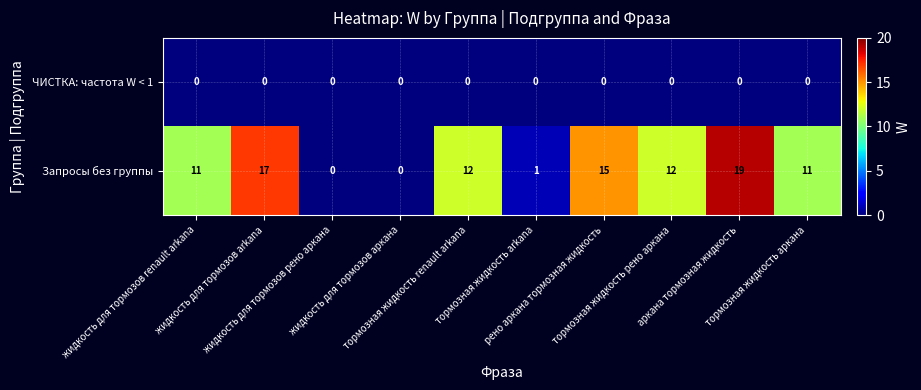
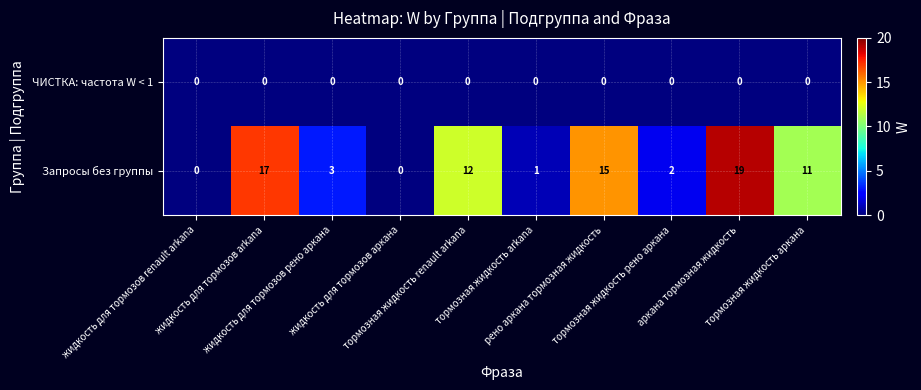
Запросы без группы, жидкость для тормозов renault arkana: 11 -> 0
Запросы без группы, жидкость для тормозов рено аркана: 0 -> 3
Запросы без группы, тормозная жидкость рено аркана: 12 -> 2
